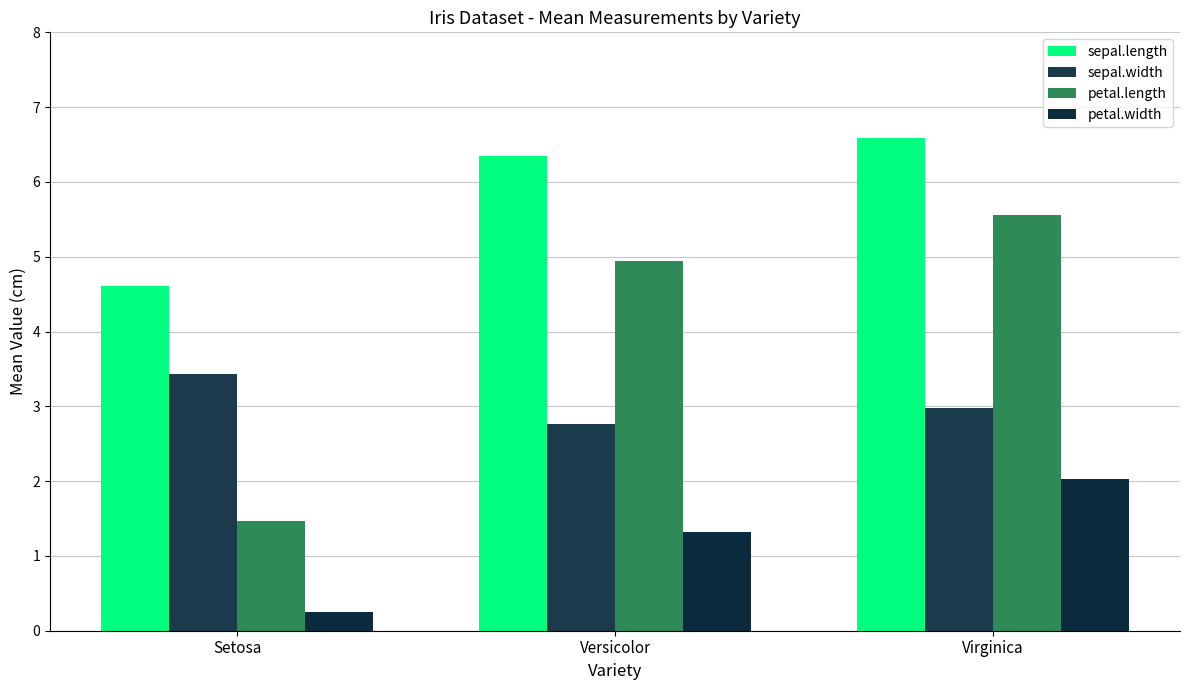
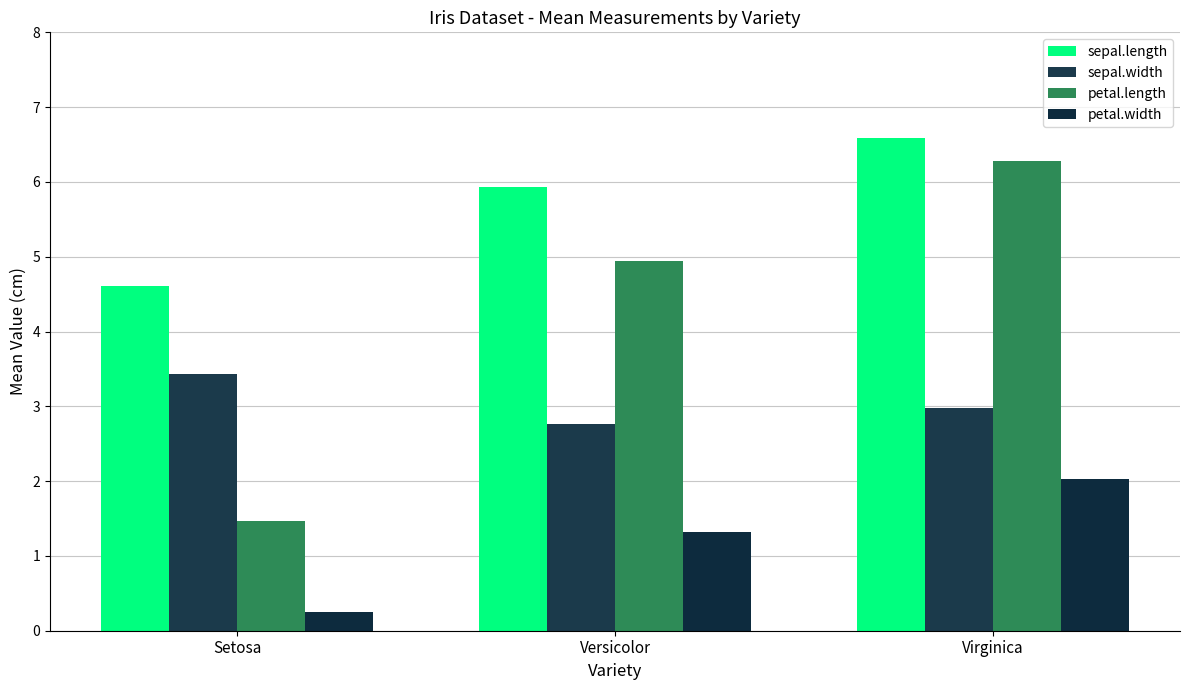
sepal.length, Versicolor: 6.3 -> 5.9
petal.length, Virginica: 5.6 -> 6.3
